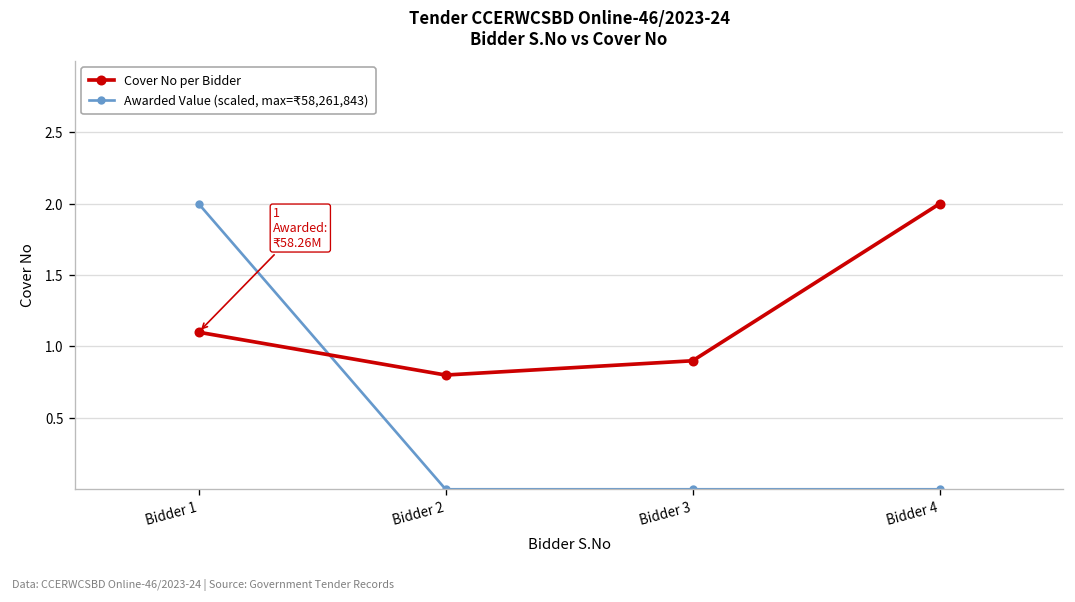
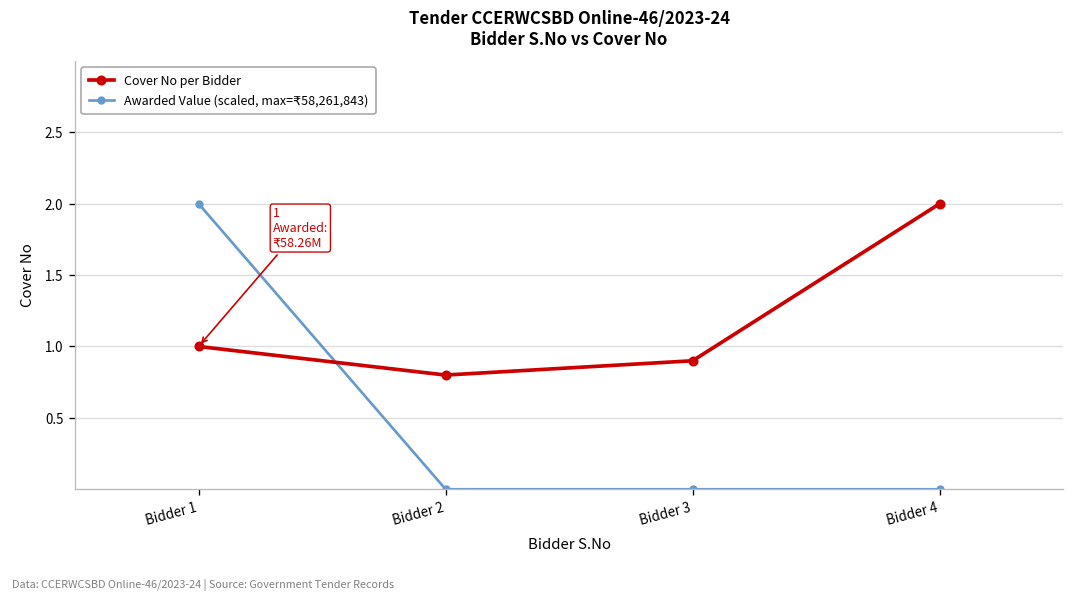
Cover No per Bidder, Bidder 1: 1.1 -> 1.0
